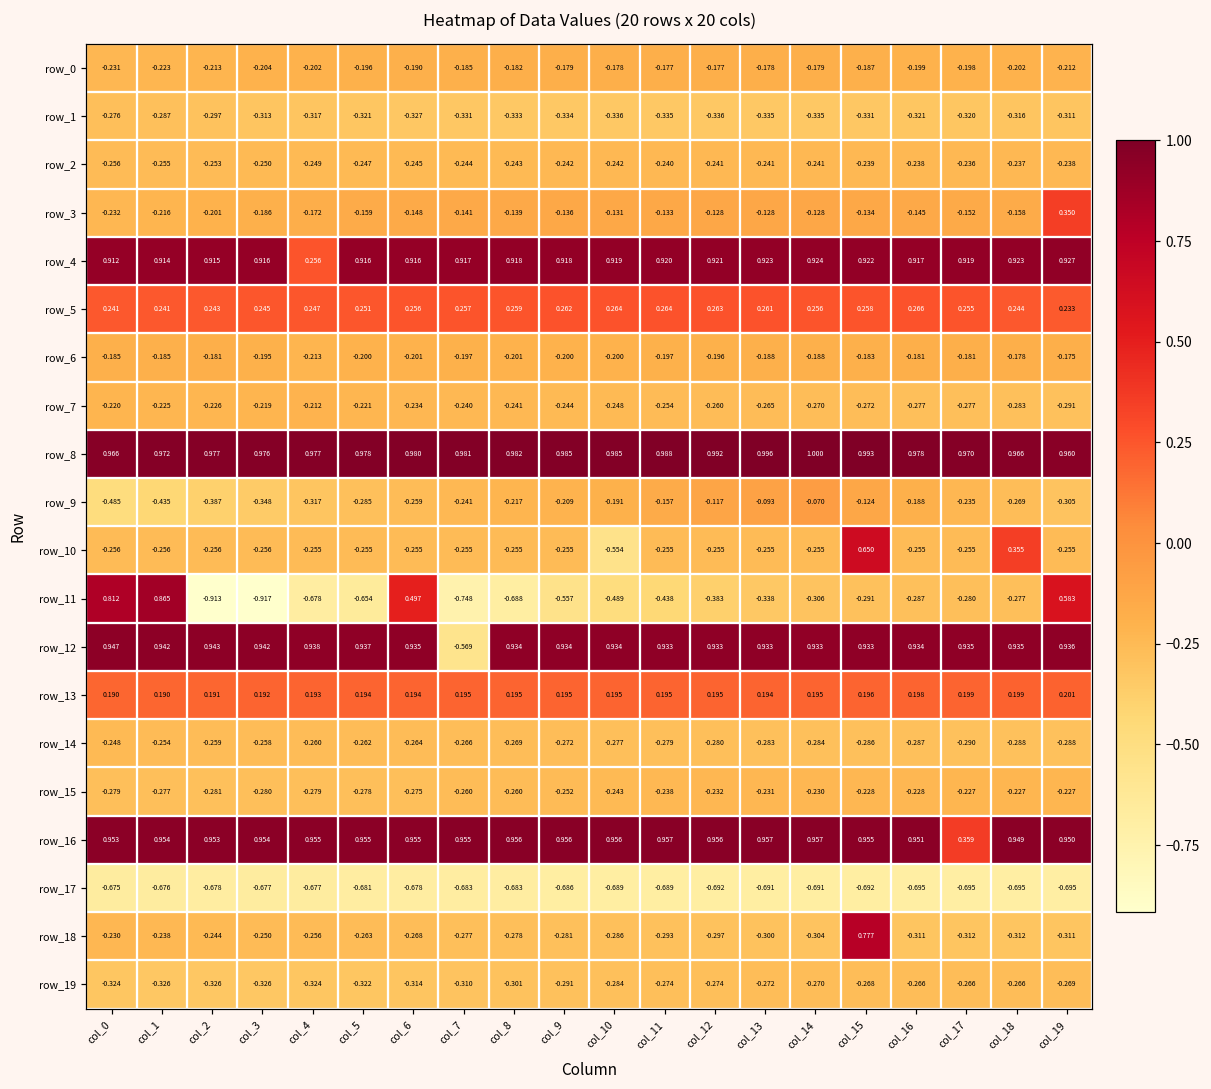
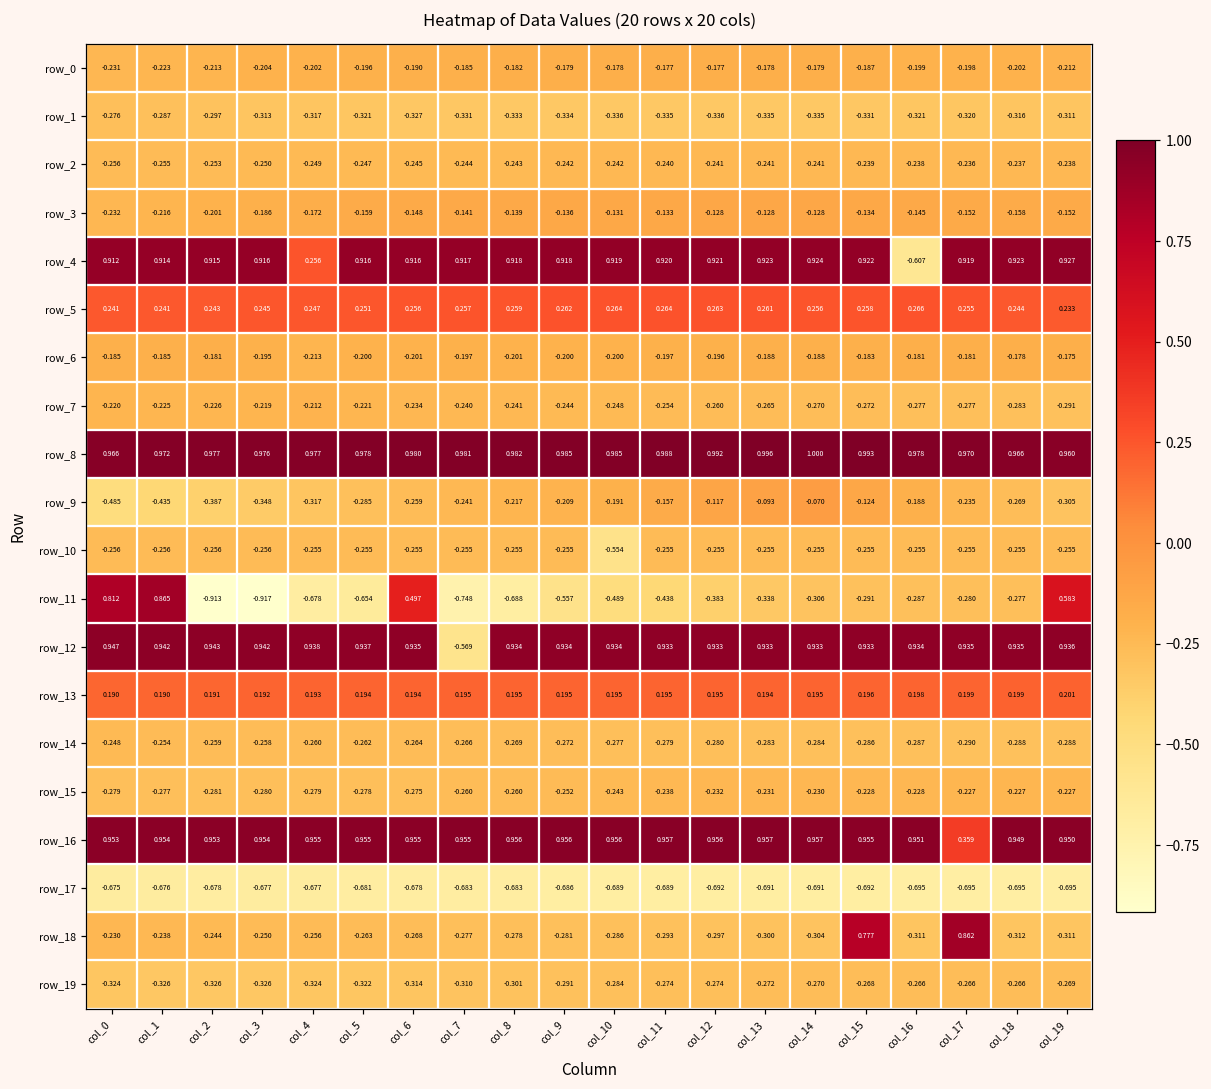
row_3, col_19: 0.350 -> -0.152
row_4, col_16: 0.917 -> -0.607
row_10, col_15: 0.650 -> -0.255
row_10, col_18: 0.355 -> -0.255
row_18, col_17: -0.312 -> 0.862
